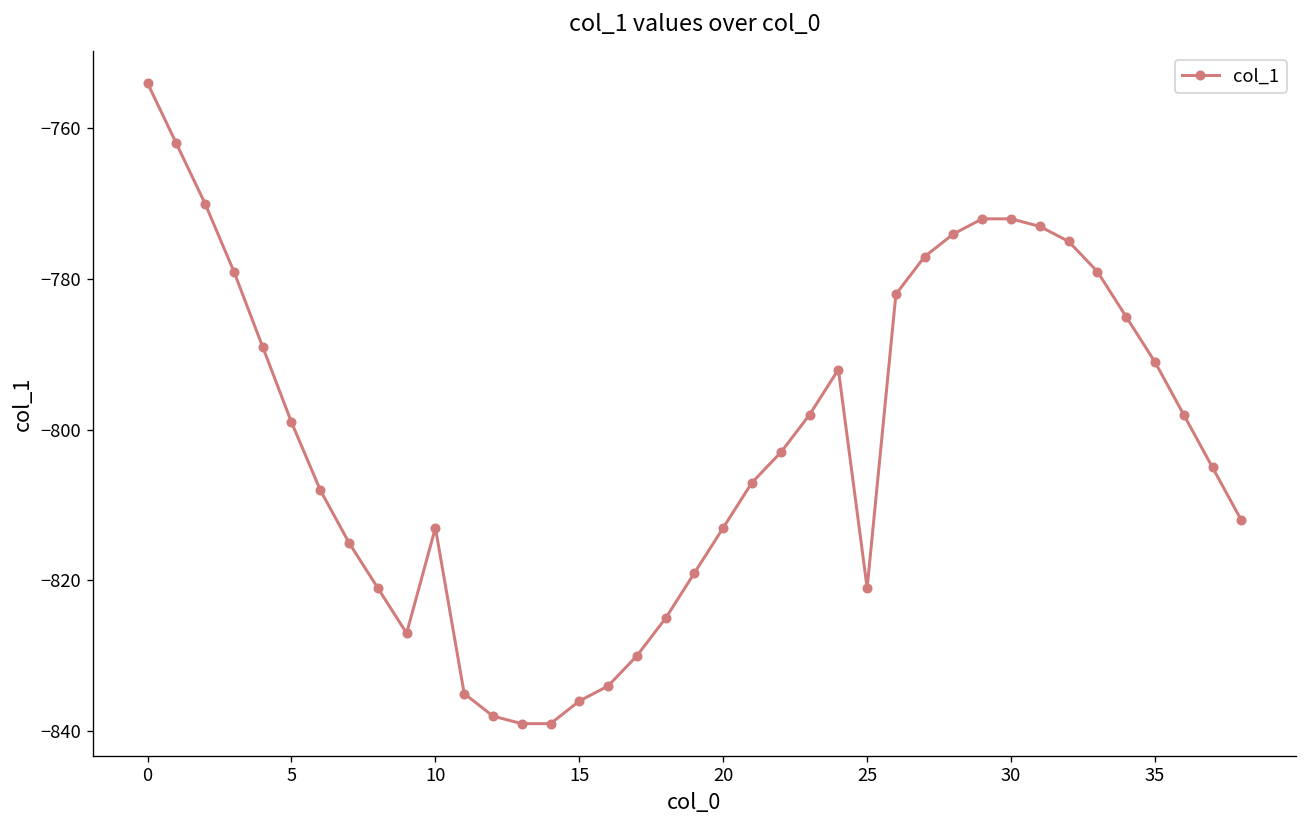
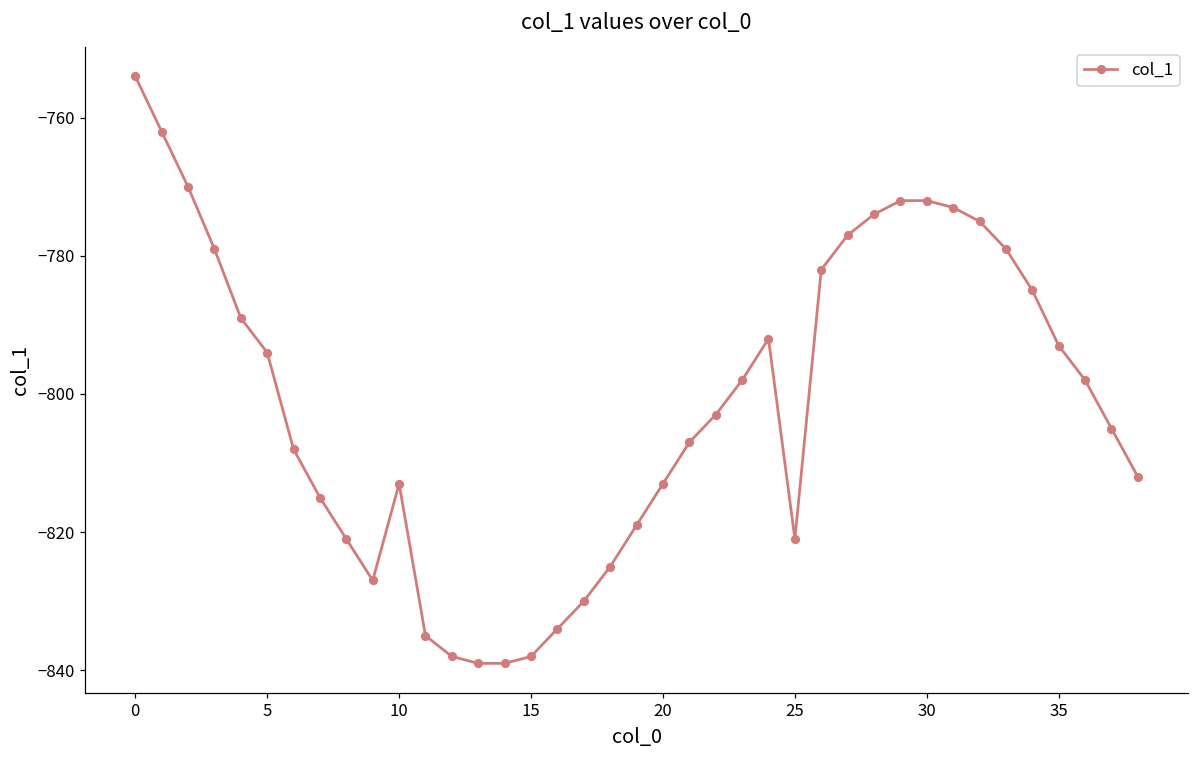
5: -799 -> -794
15: -836 -> -838
35: -791 -> -793
